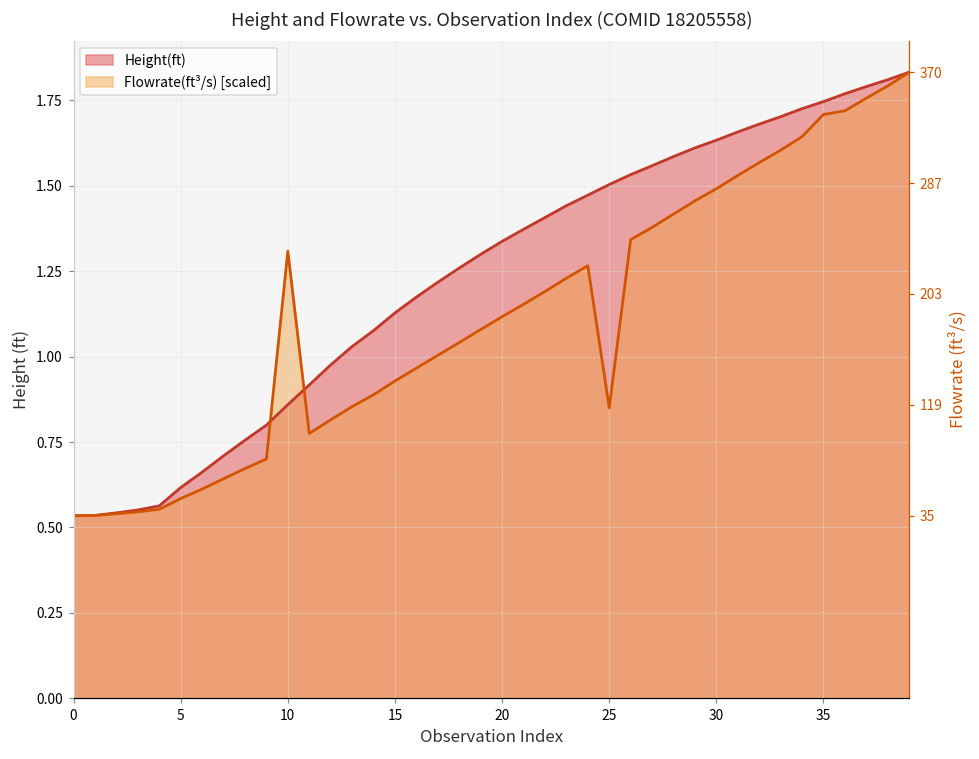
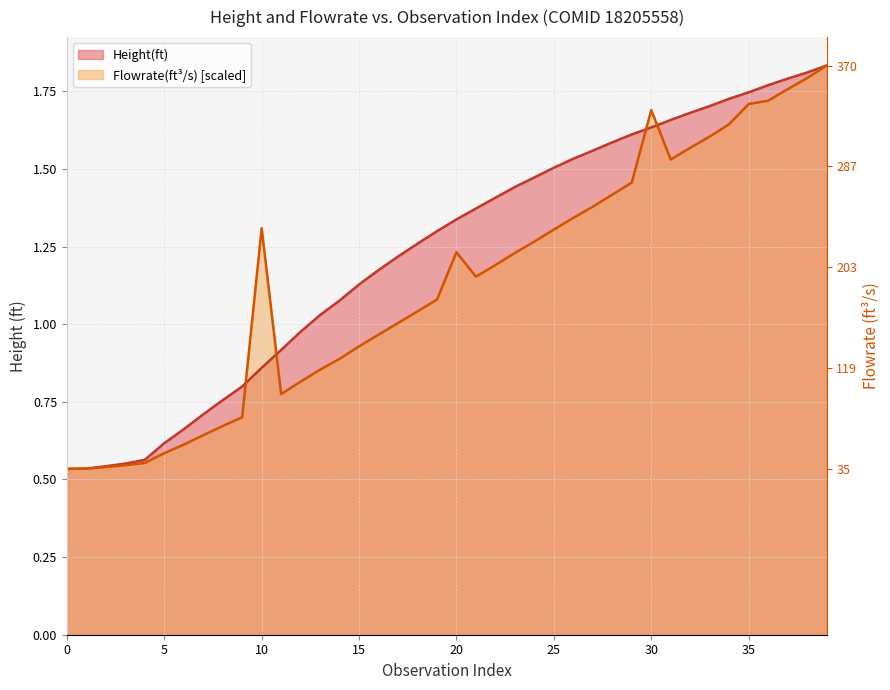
Flowrate(ft³/s) [scaled], 20: 1.12 -> 1.23
Flowrate(ft³/s) [scaled], 25: 0.85 -> 1.30
Flowrate(ft³/s) [scaled], 30: 1.49 -> 1.69
